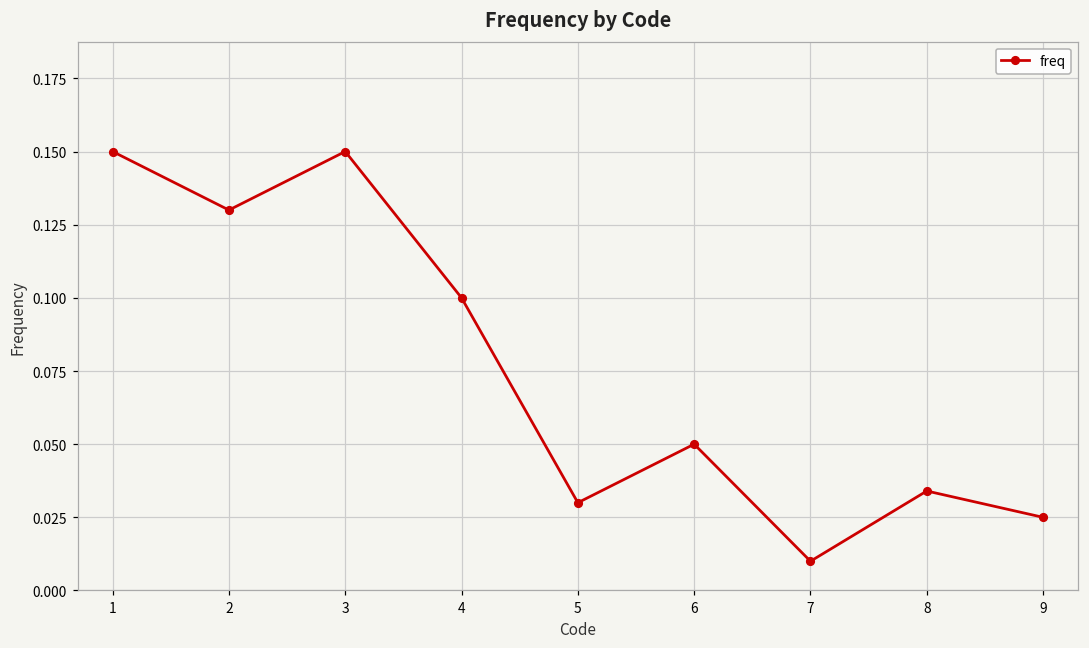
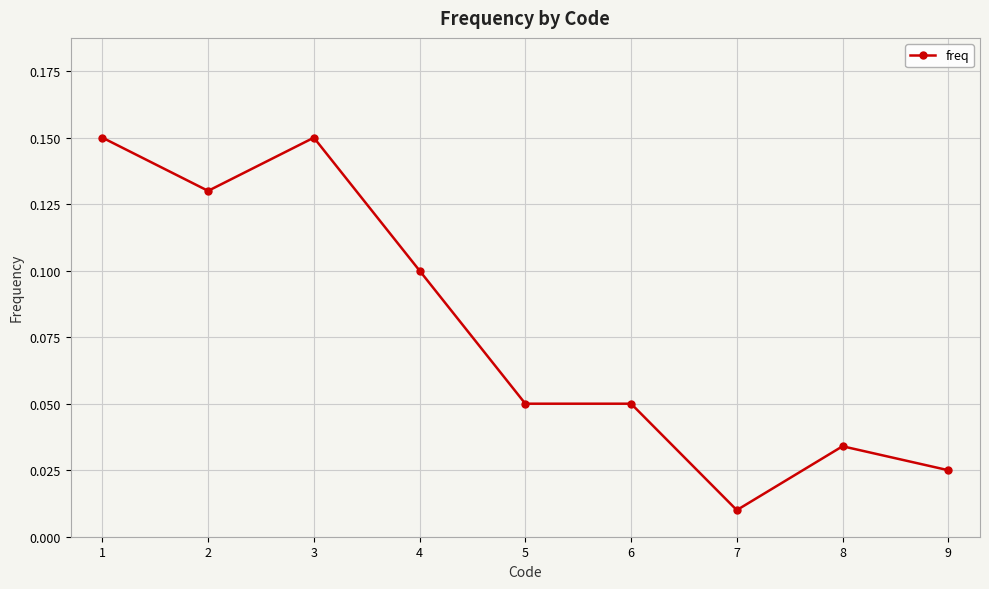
5: 0.03 -> 0.05
